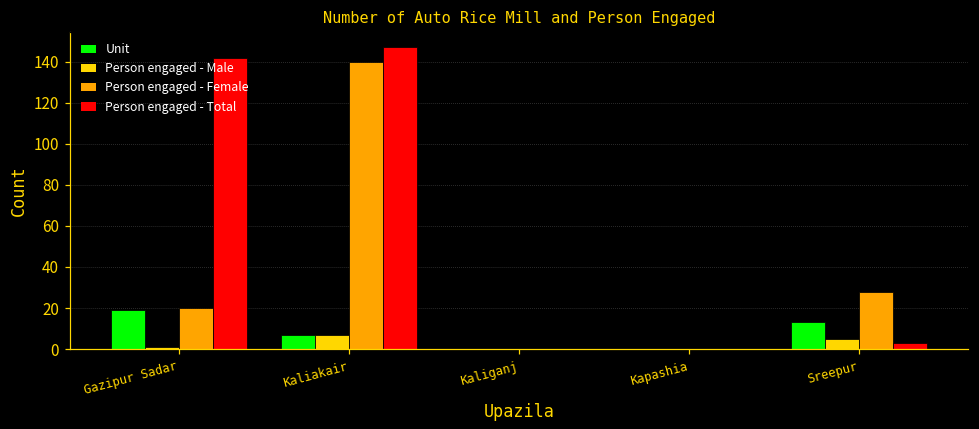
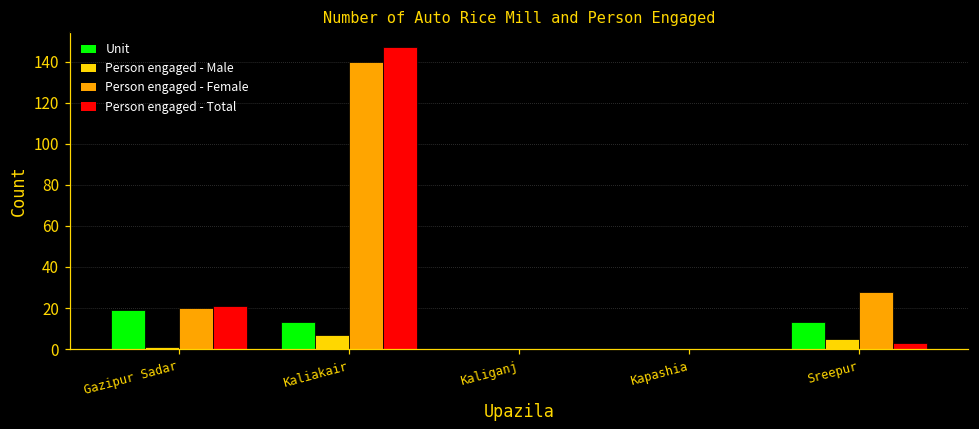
Person engaged - Total, Gazipur Sadar: 142 -> 21
Unit, Kaliakair: 7 -> 13
